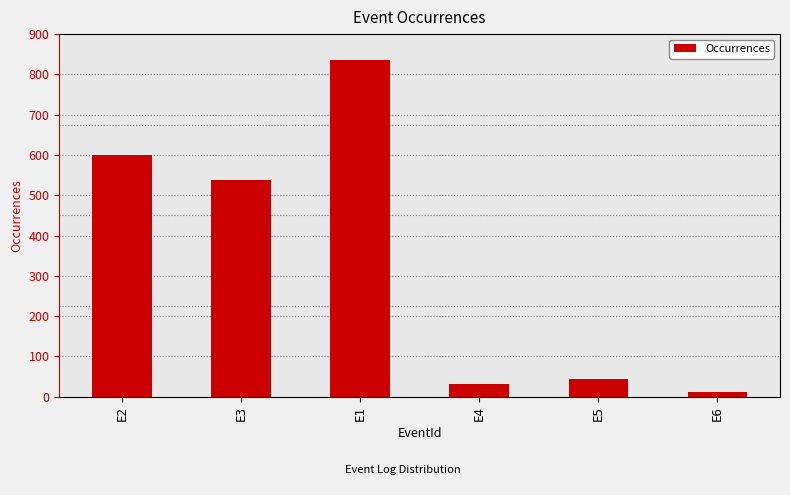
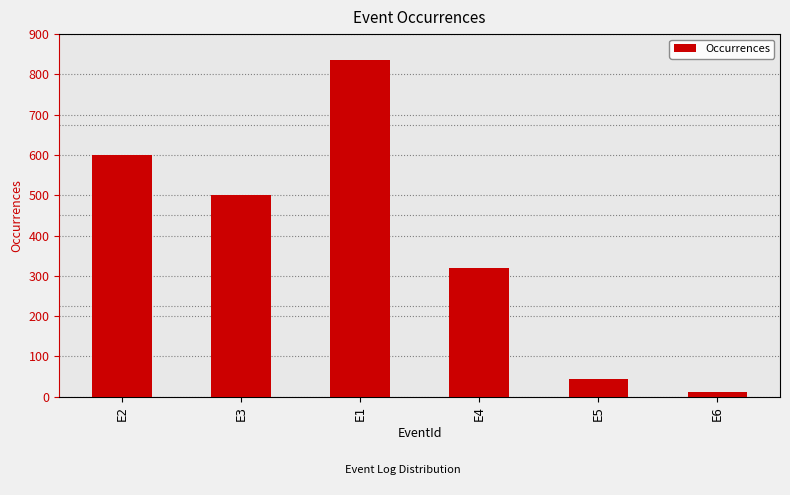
E3: 540 -> 500
E4: 30 -> 320
